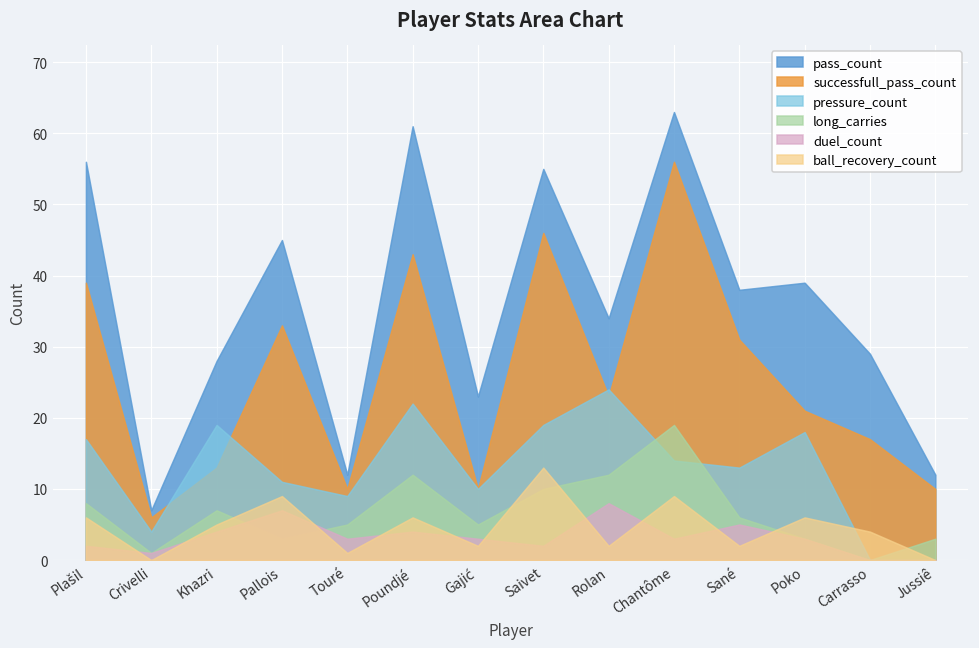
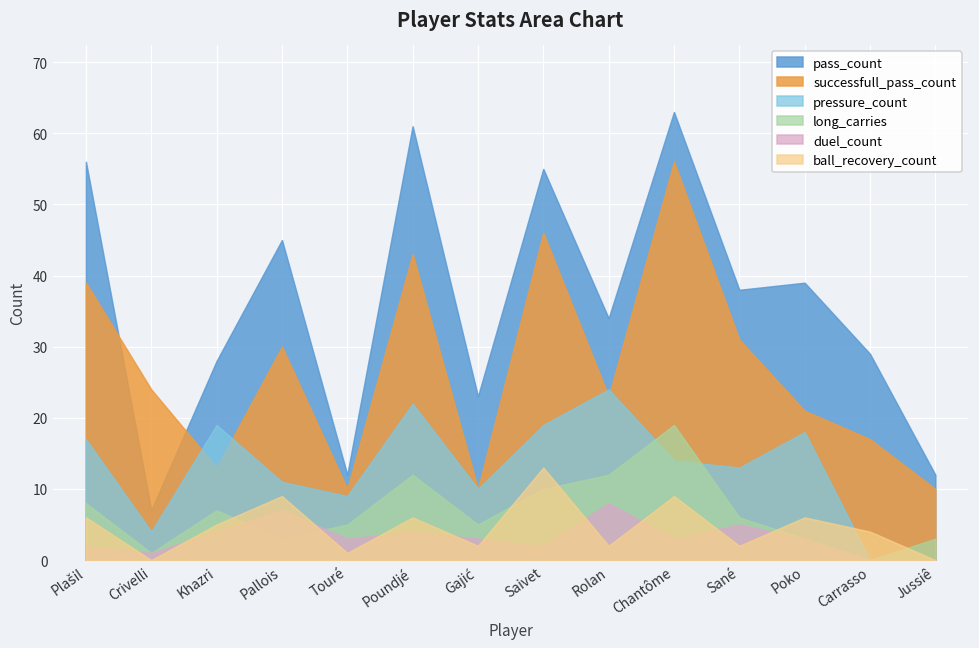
successfull_pass_count, Crivelli: 6 -> 24
successfull_pass_count, Pallois: 33 -> 30
